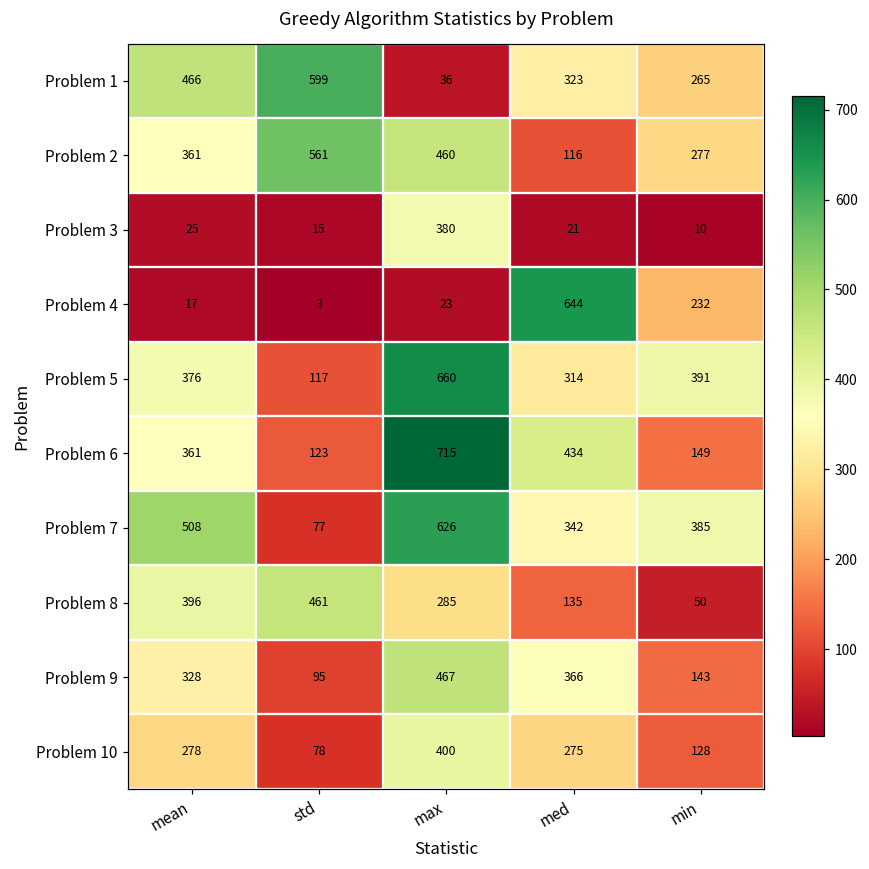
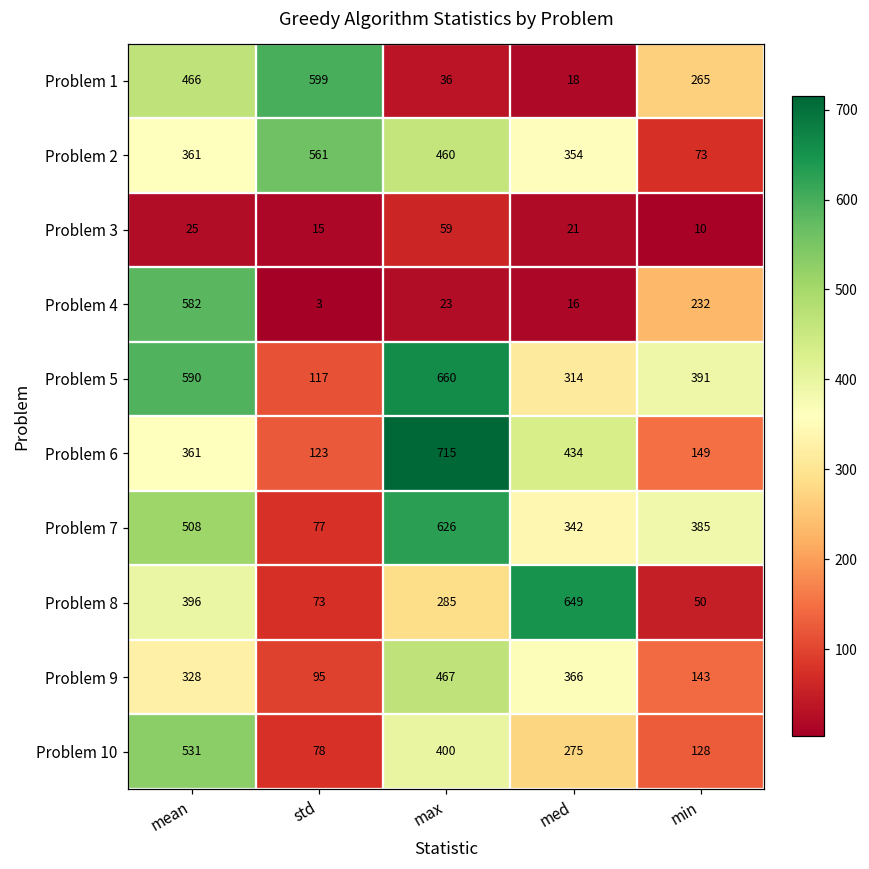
Problem 1, med: 323 -> 18
Problem 2, med: 116 -> 354
Problem 2, min: 277 -> 73
Problem 3, max: 380 -> 59
Problem 4, mean: 17 -> 582
Problem 4, med: 644 -> 16
Problem 5, mean: 376 -> 590
Problem 8, std: 461 -> 73
Problem 8, med: 135 -> 649
Problem 10, mean: 278 -> 531
